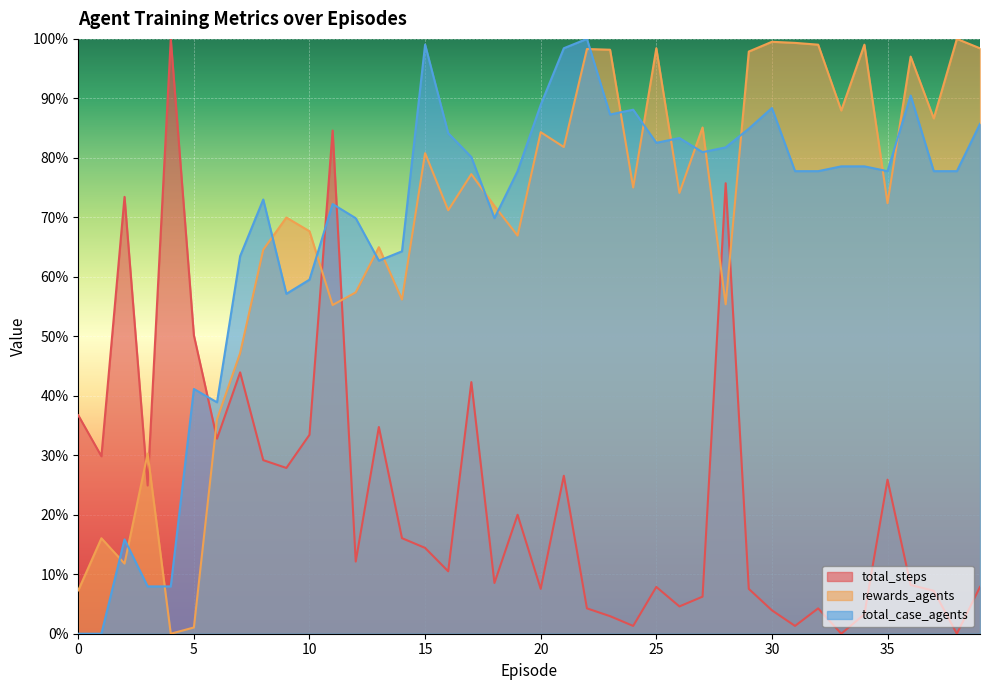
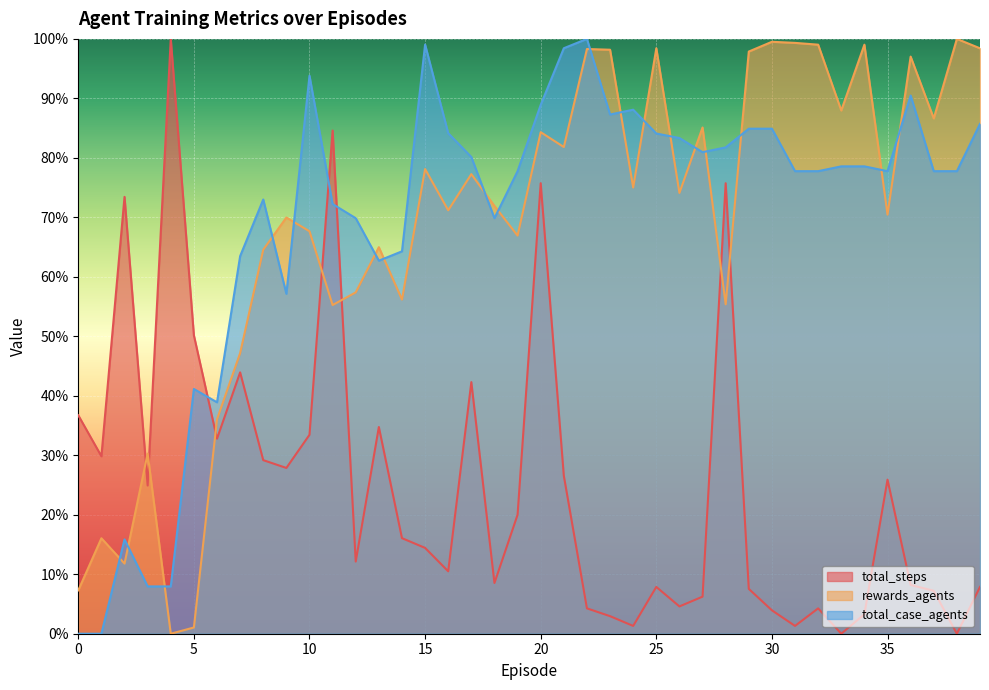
total_case_agents, 10: 60% -> 94%
rewards_agents, 15: 81% -> 78%
total_steps, 20: 8% -> 76%
total_case_agents, 25: 83% -> 84%
total_case_agents, 30: 88% -> 85%
rewards_agents, 35: 72% -> 70%
